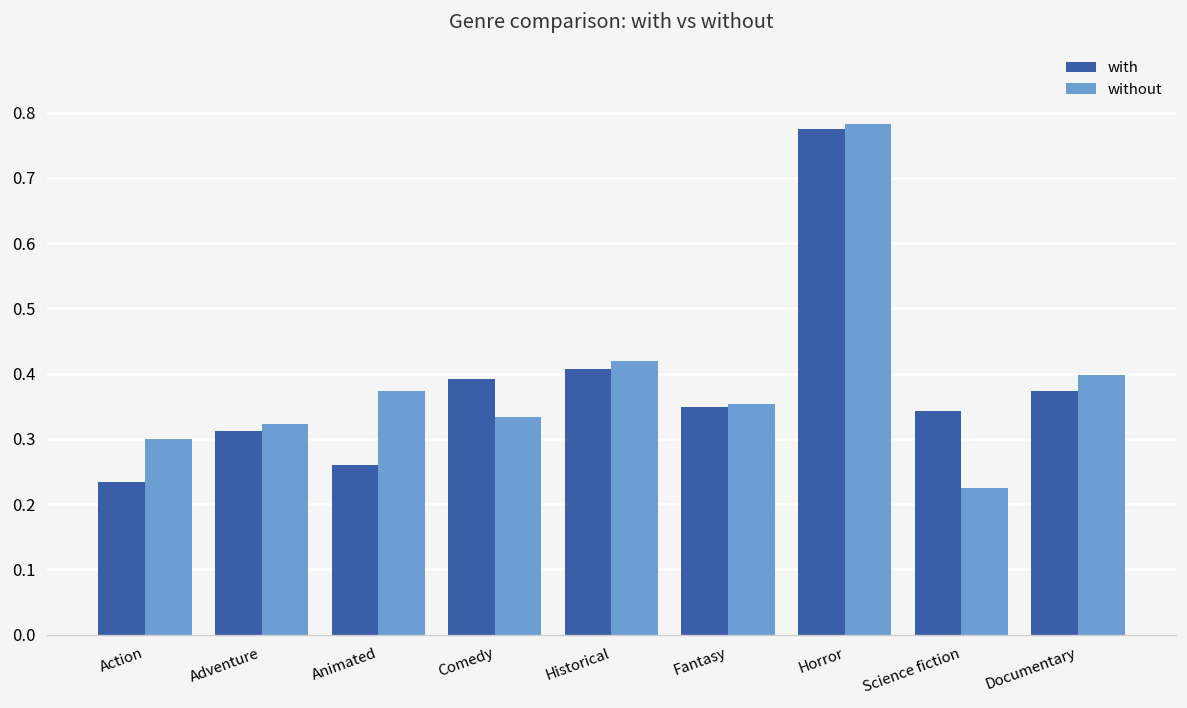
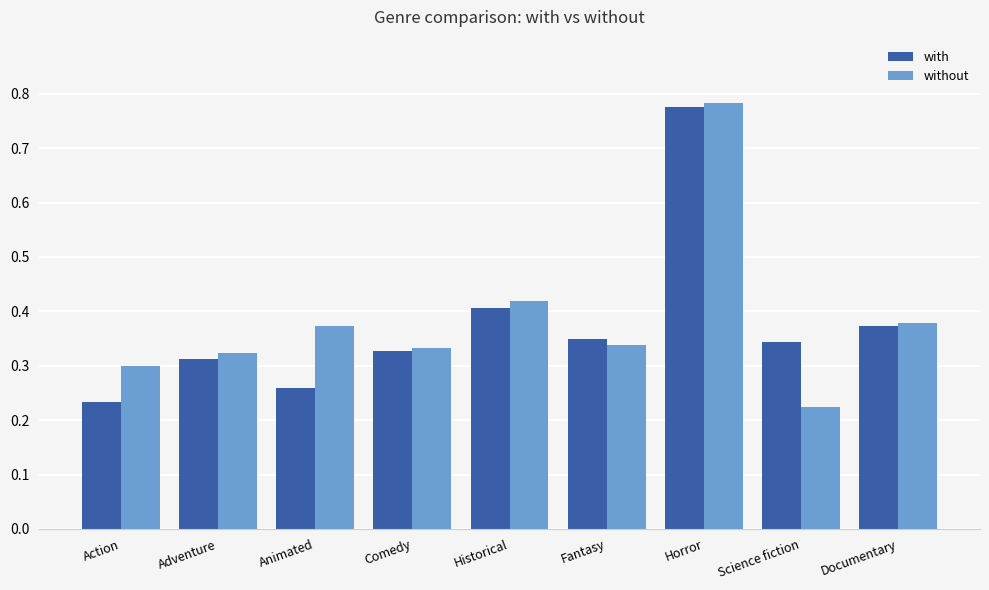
with, Comedy: 0.39 -> 0.33
without, Fantasy: 0.35 -> 0.34
without, Documentary: 0.40 -> 0.38
